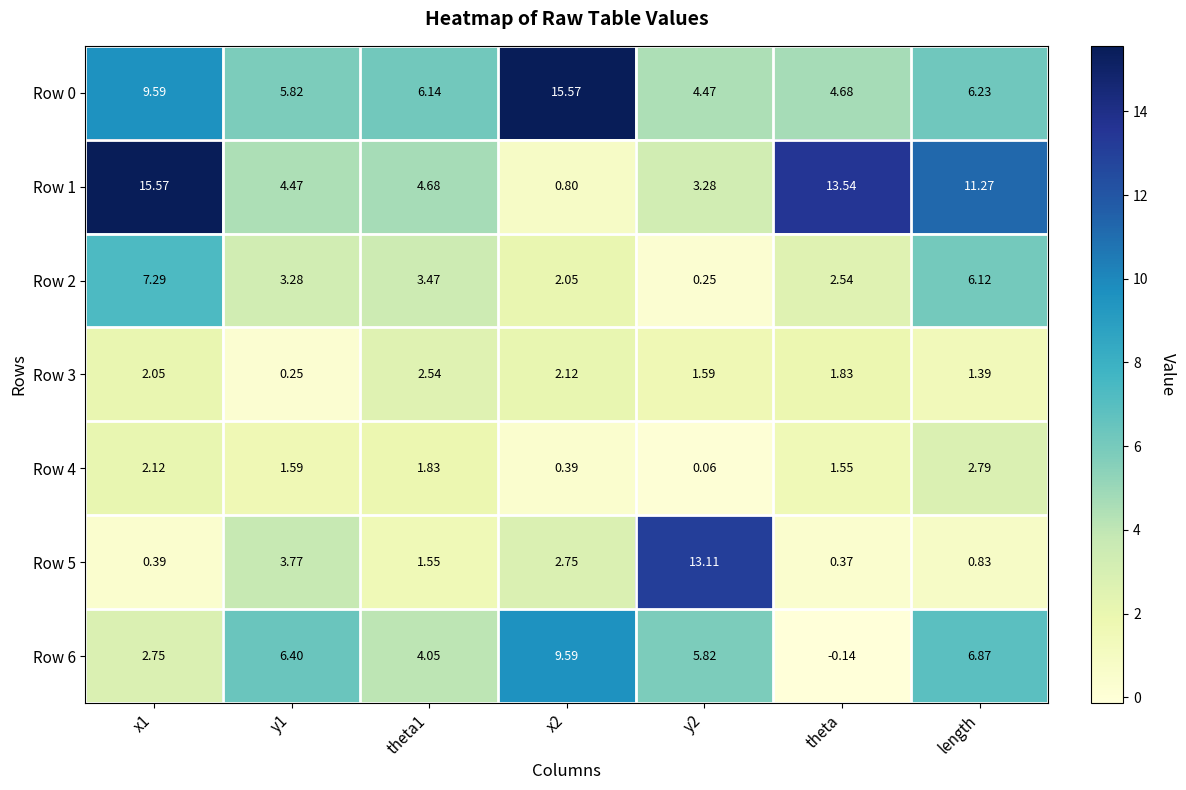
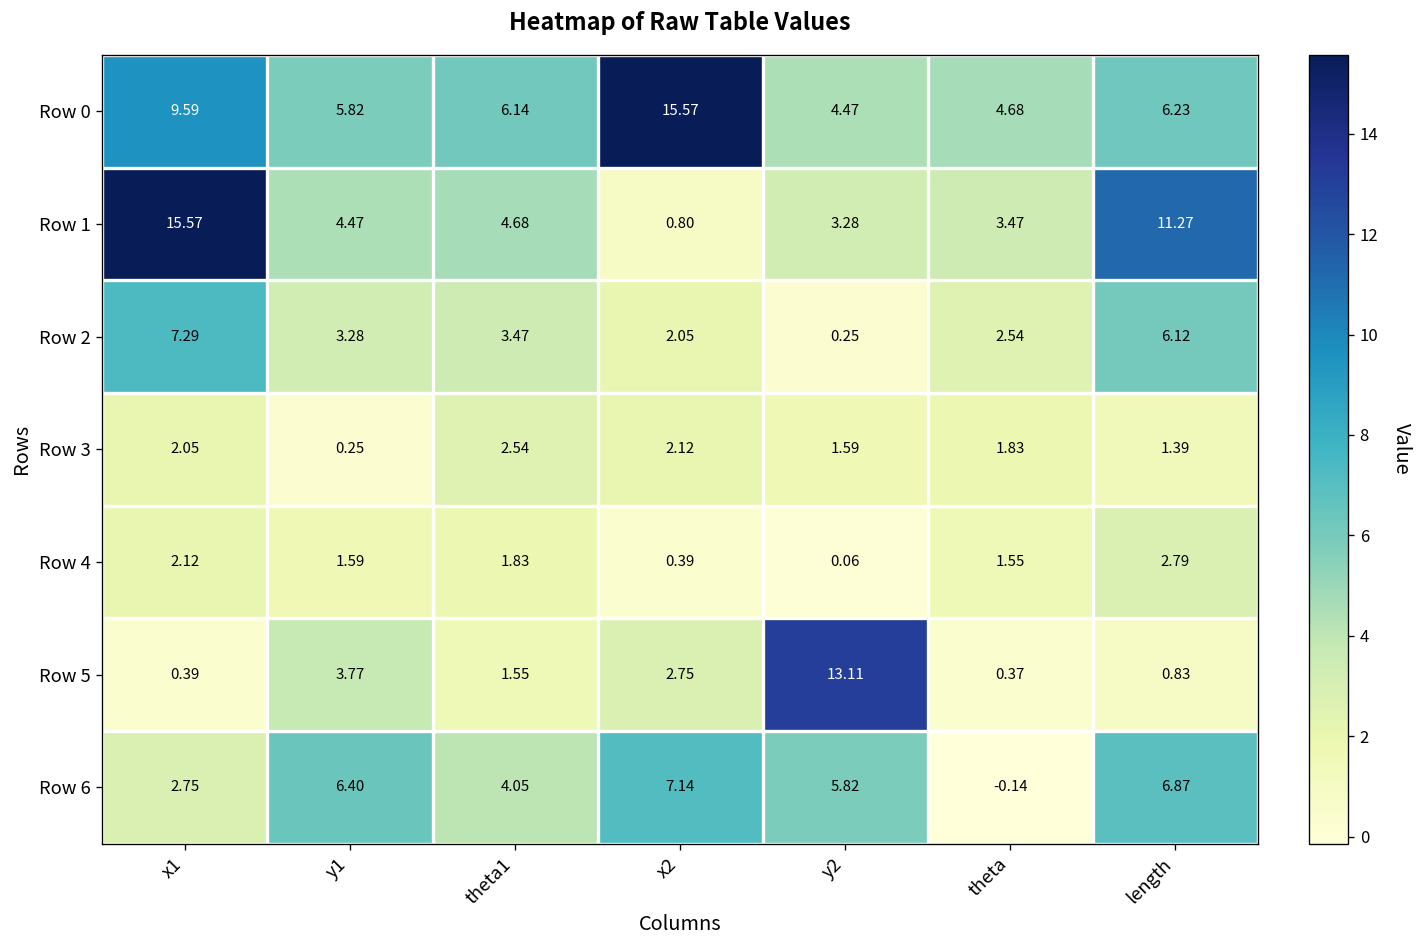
Row 1, theta: 13.54 -> 3.47
Row 6, x2: 9.59 -> 7.14
